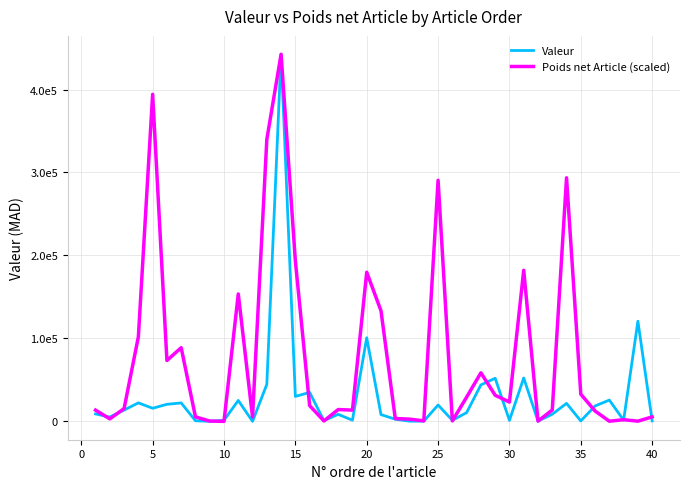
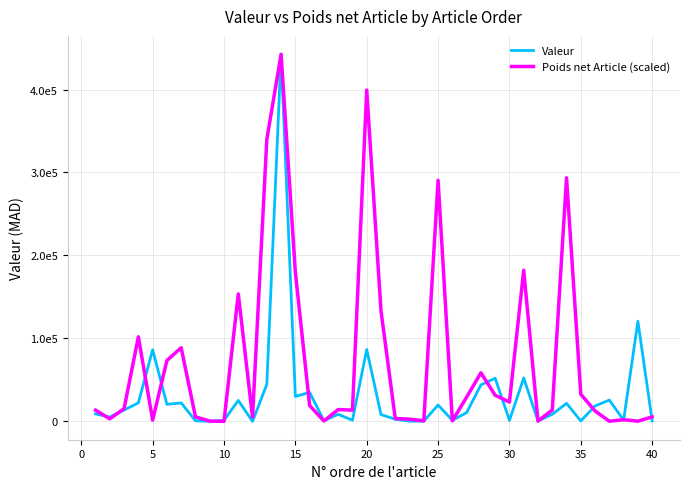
Valeur, 5: 20000 -> 90000
Poids net Article (scaled), 5: 390000 -> 0
Poids net Article (scaled), 15: 190000 -> 180000
Valeur, 20: 100000 -> 90000
Poids net Article (scaled), 20: 180000 -> 400000
